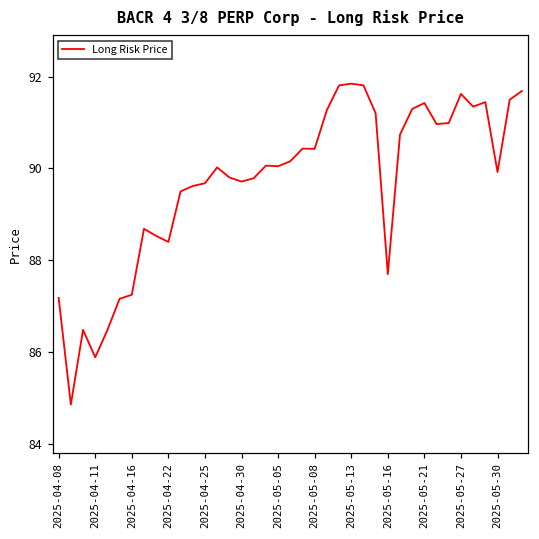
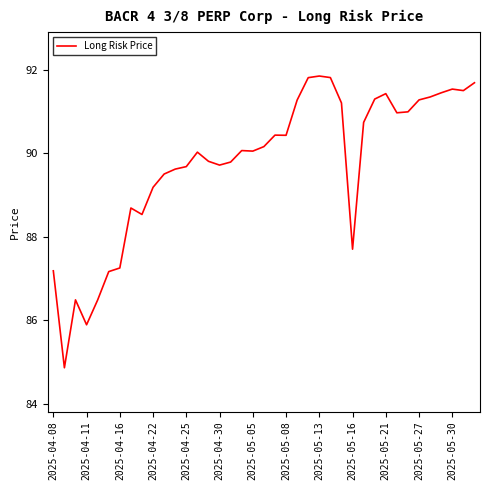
2025-04-22: 88.4 -> 89.2
2025-05-27: 91.6 -> 91.3
2025-05-30: 89.9 -> 91.5
